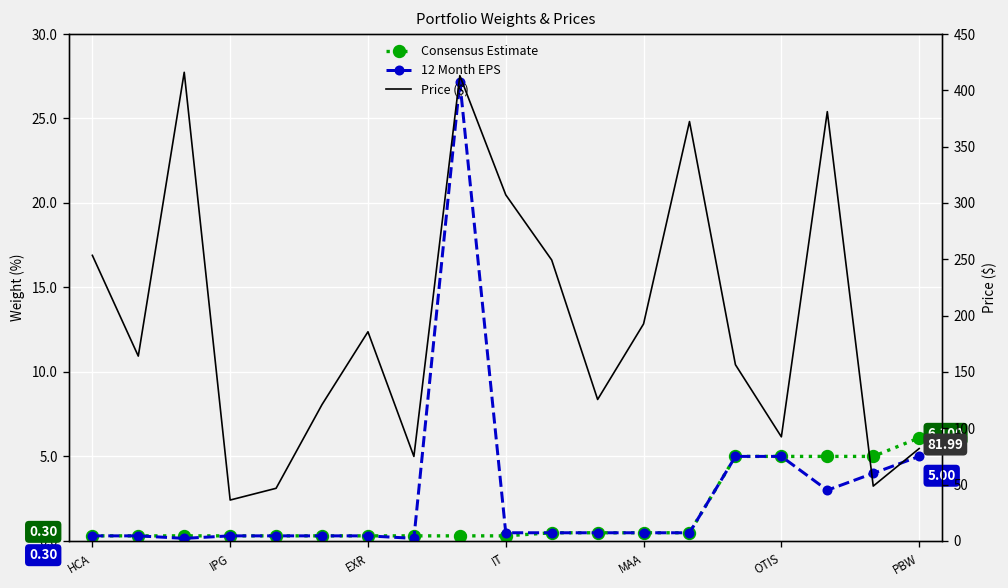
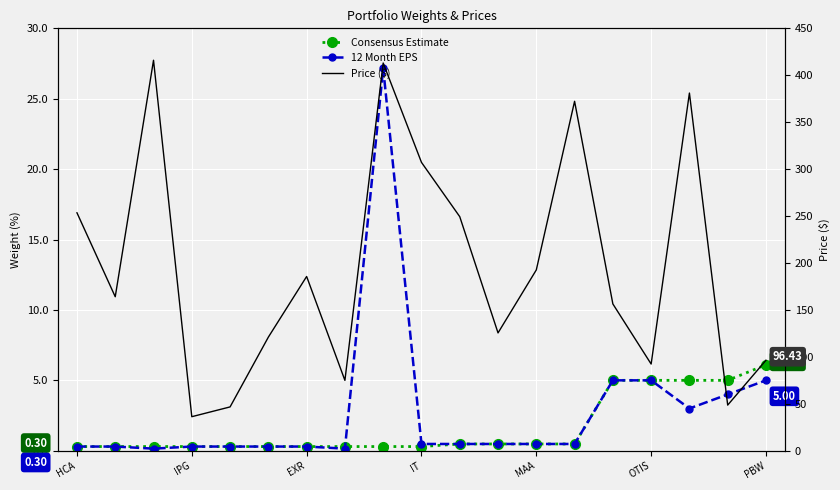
Price ($), PBW: 81.99 -> 96.43
